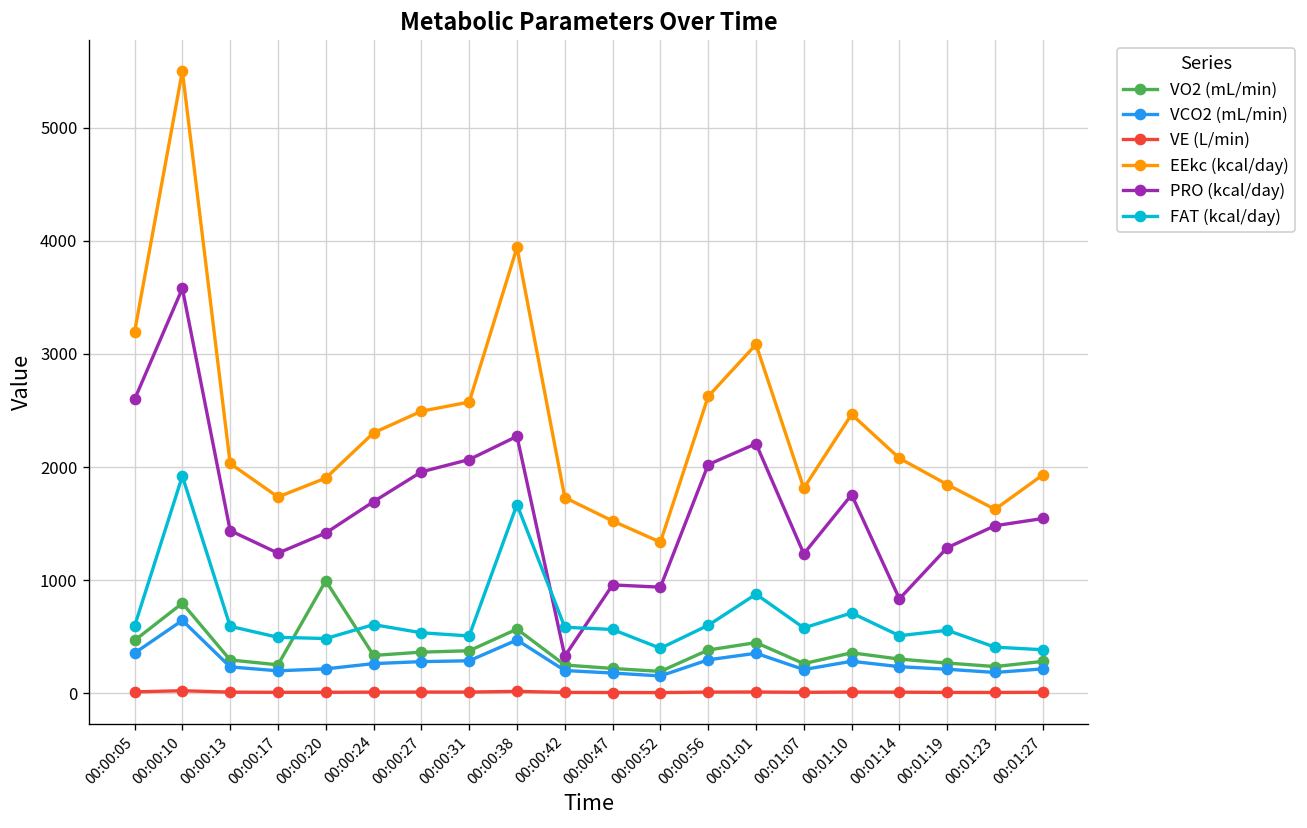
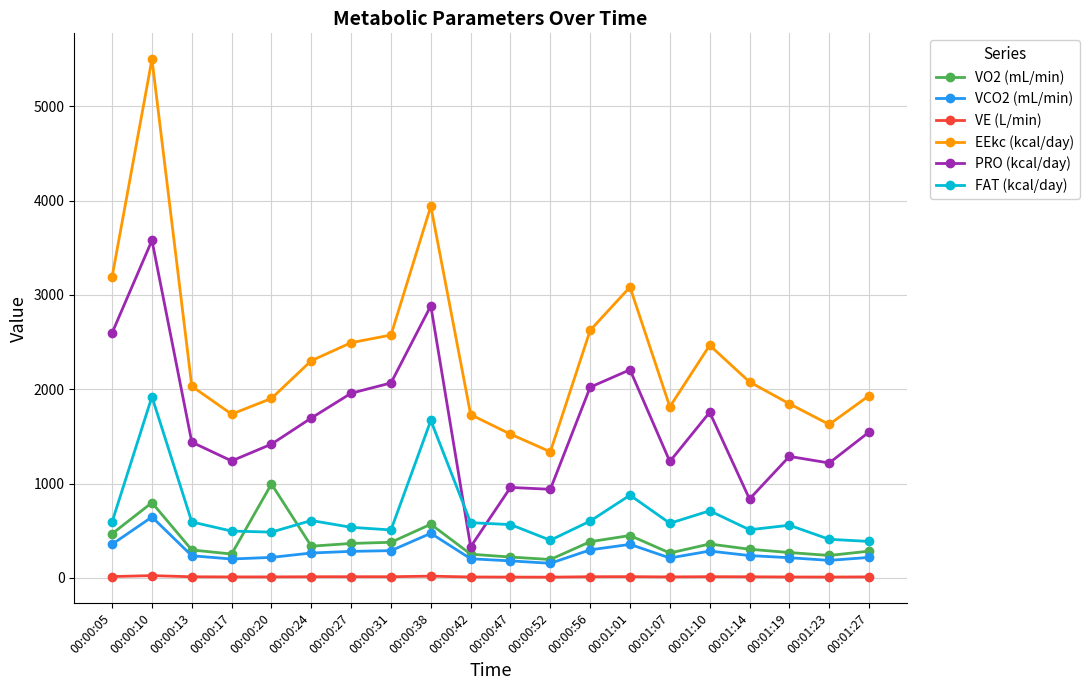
PRO (kcal/day), 00:00:38: 2300 -> 2900
PRO (kcal/day), 00:01:23: 1500 -> 1200
